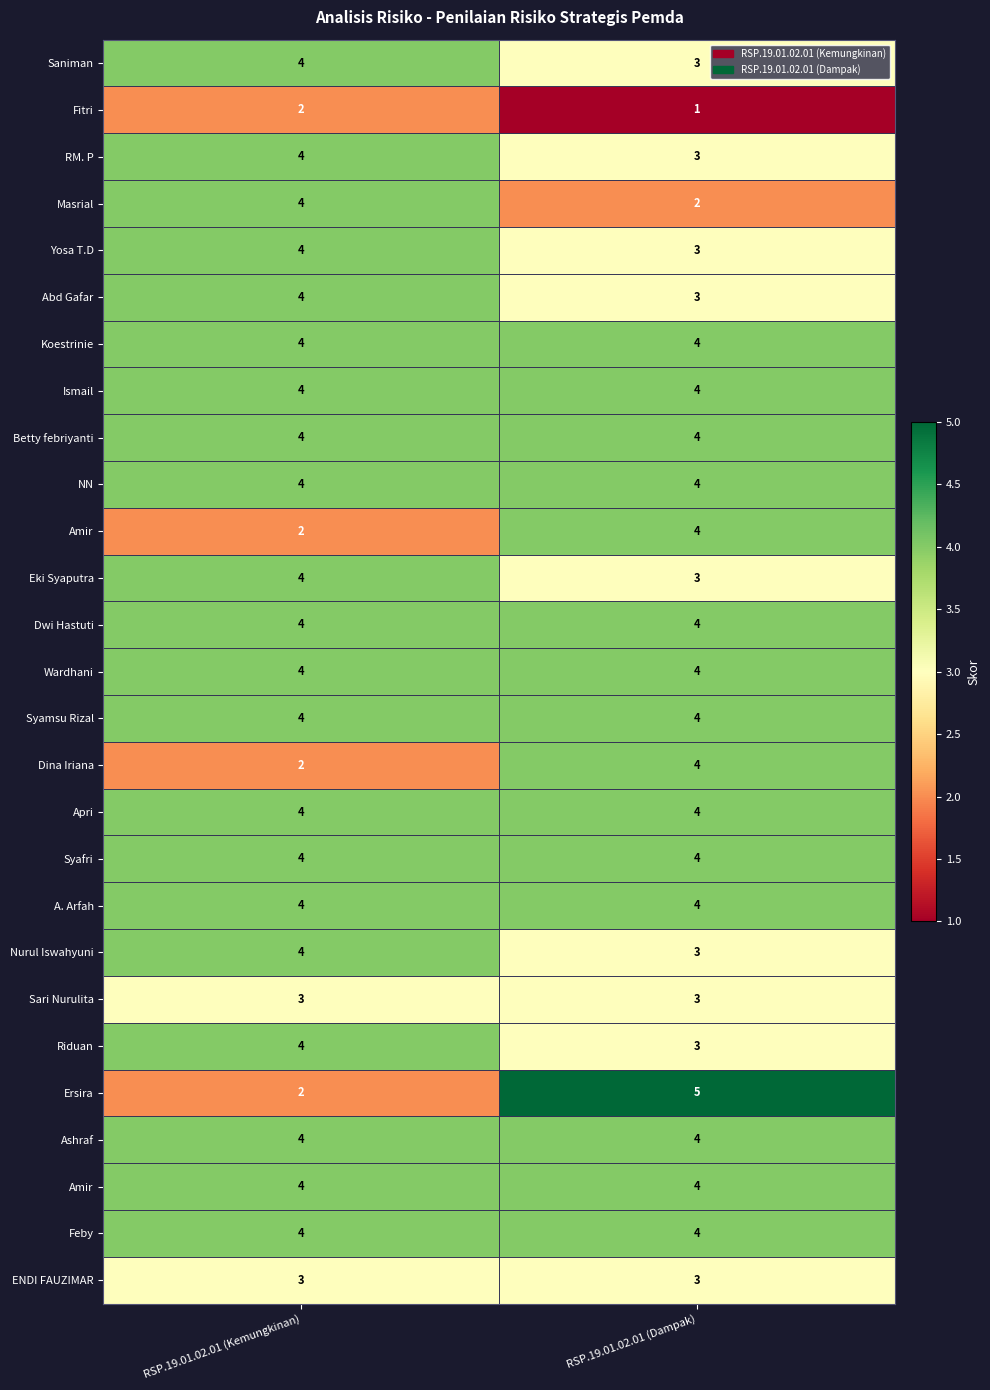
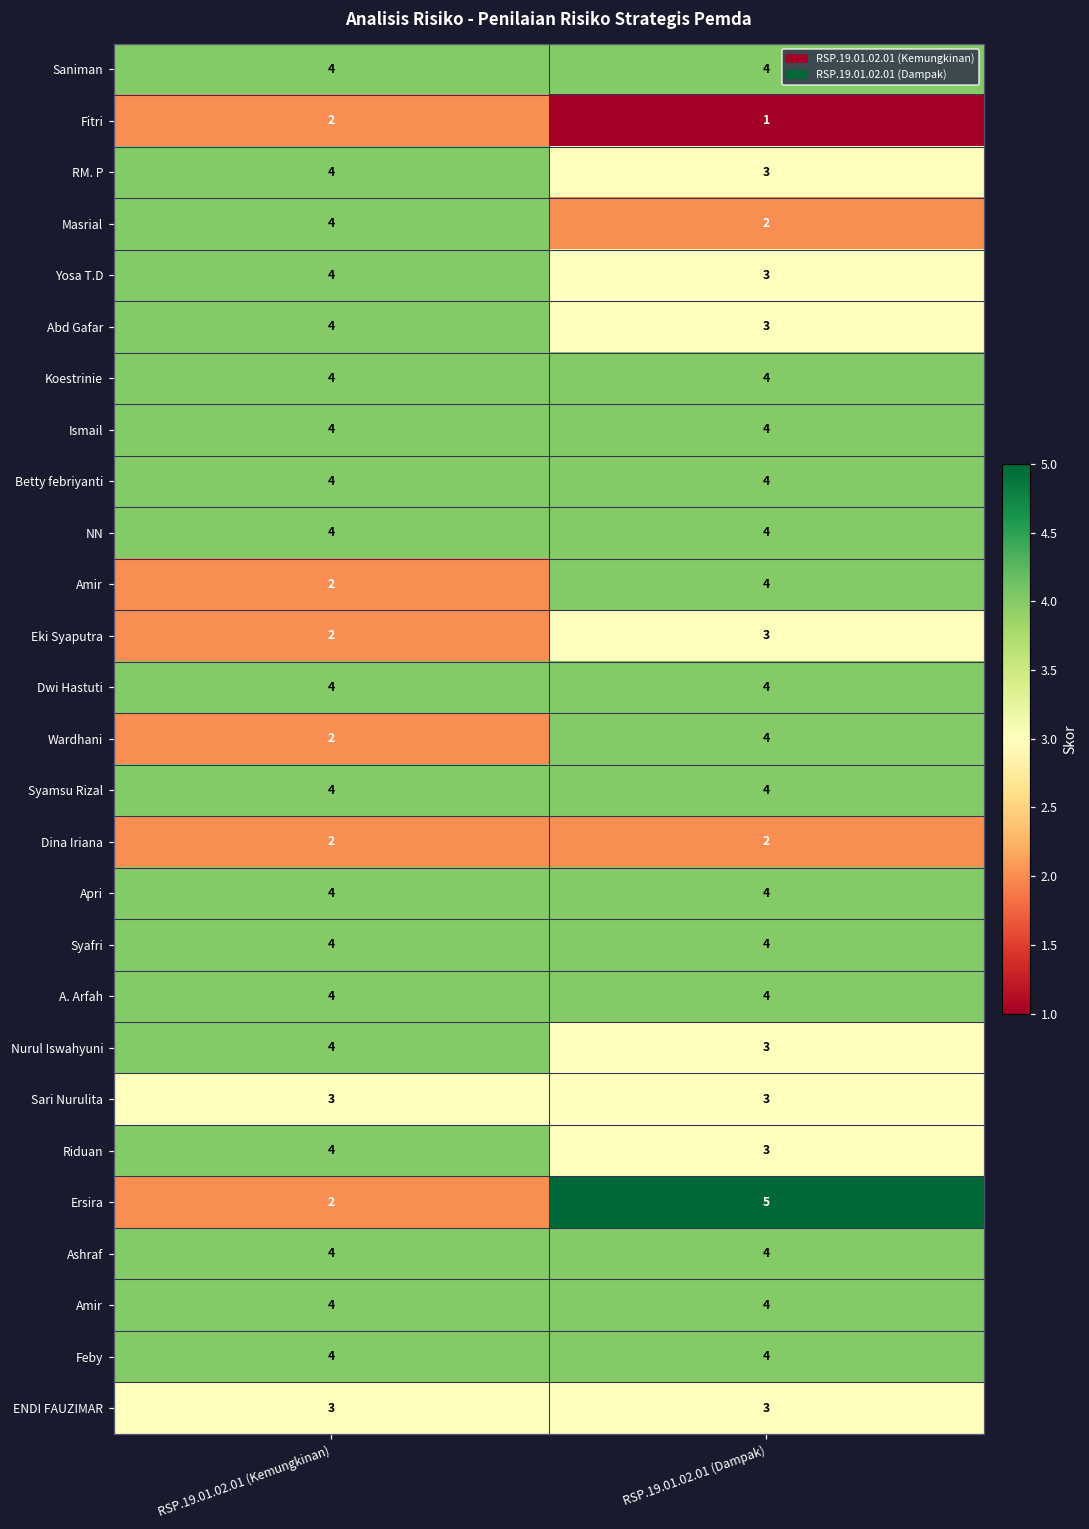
Saniman, RSP.19.01.02.01 (Dampak): 3 -> 4
Eki Syaputra, RSP.19.01.02.01 (Kemungkinan): 4 -> 2
Wardhani, RSP.19.01.02.01 (Kemungkinan): 4 -> 2
Dina Iriana, RSP.19.01.02.01 (Dampak): 4 -> 2
